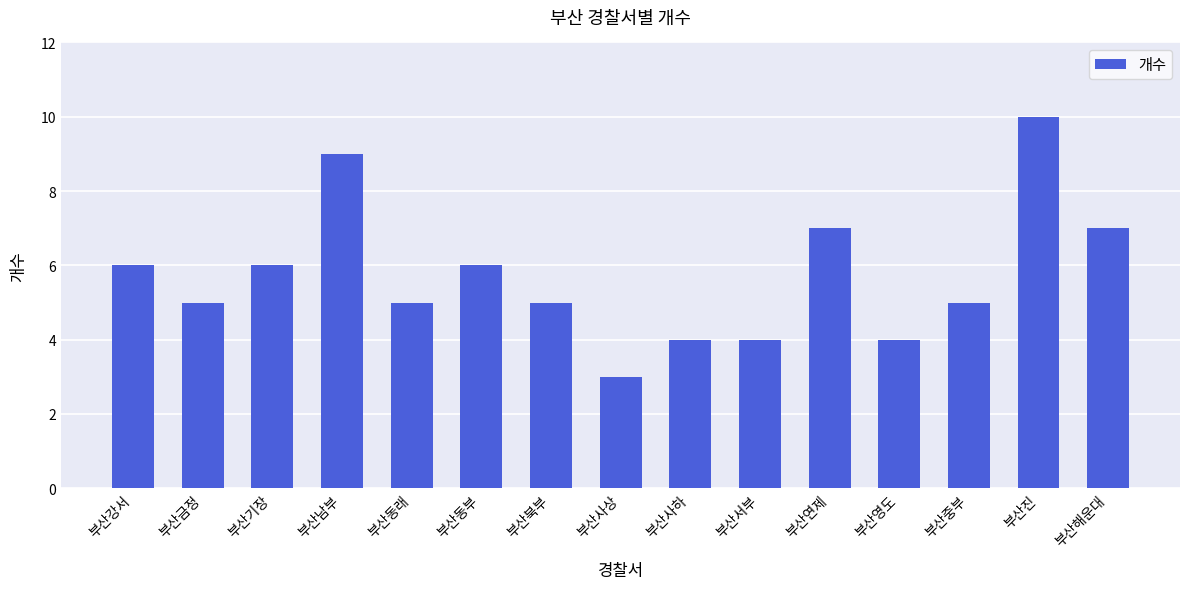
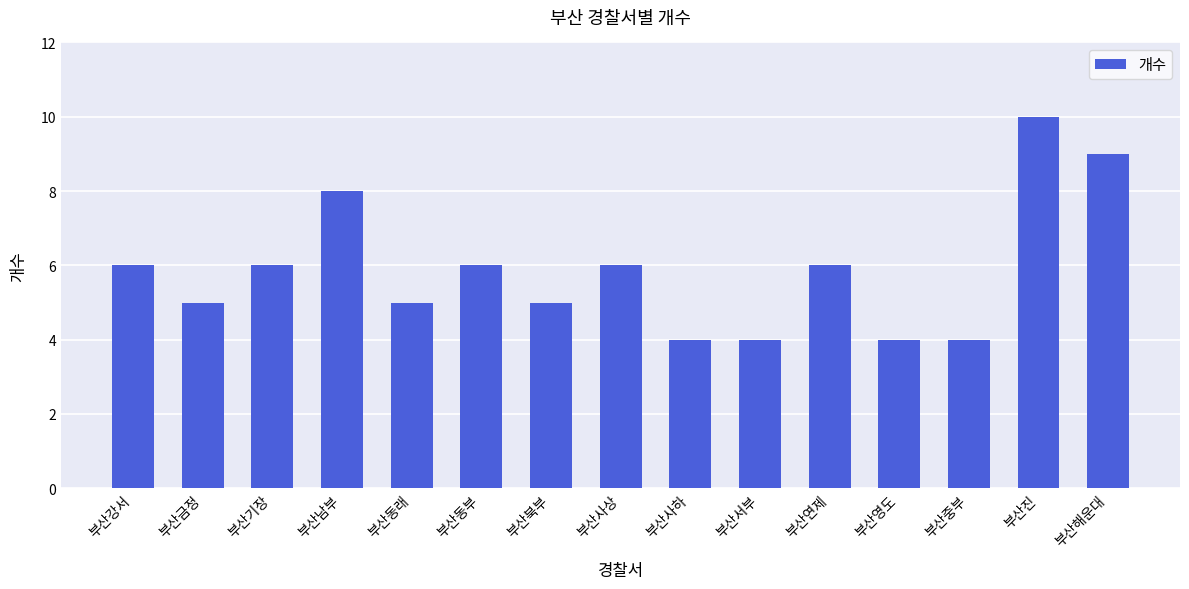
부산남부: 9 -> 8
부산사상: 3 -> 6
부산연제: 7 -> 6
부산중부: 5 -> 4
부산해운대: 7 -> 9
